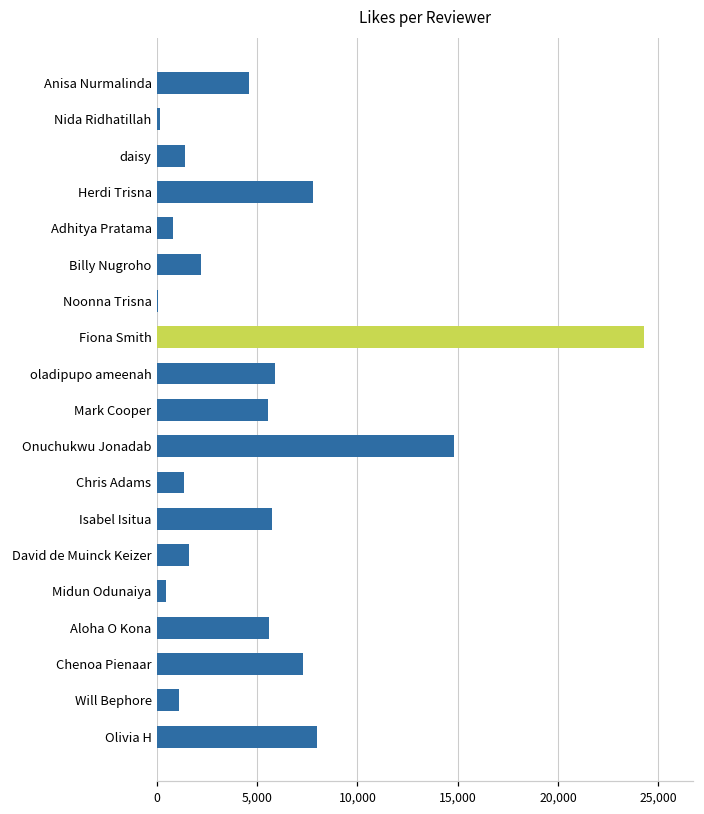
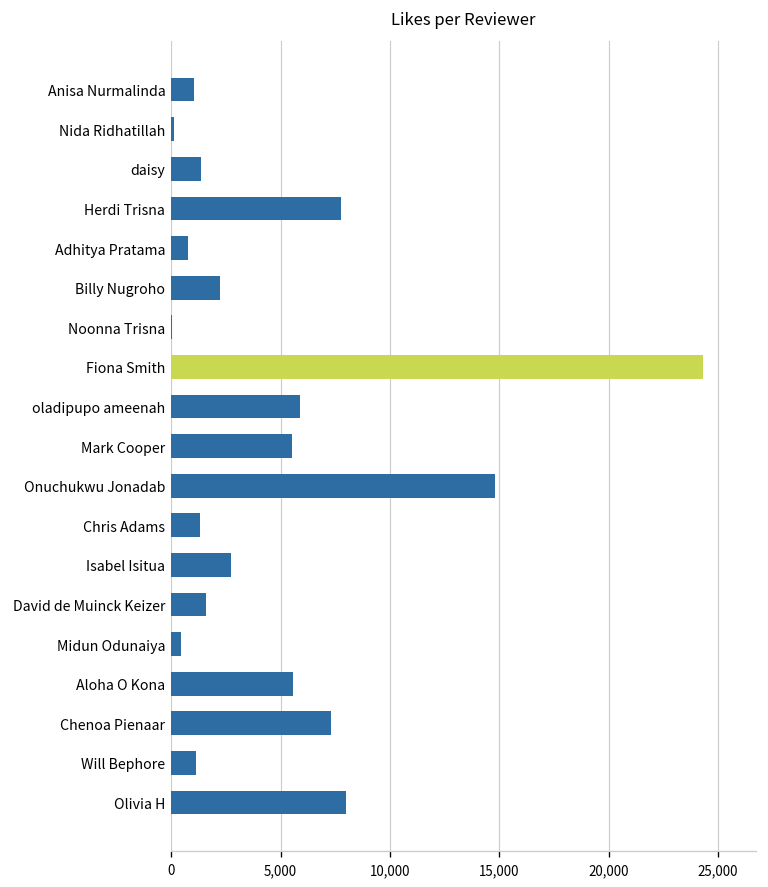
Anisa Nurmalinda: 4,600 -> 1,000
Isabel Isitua: 5,700 -> 2,700
